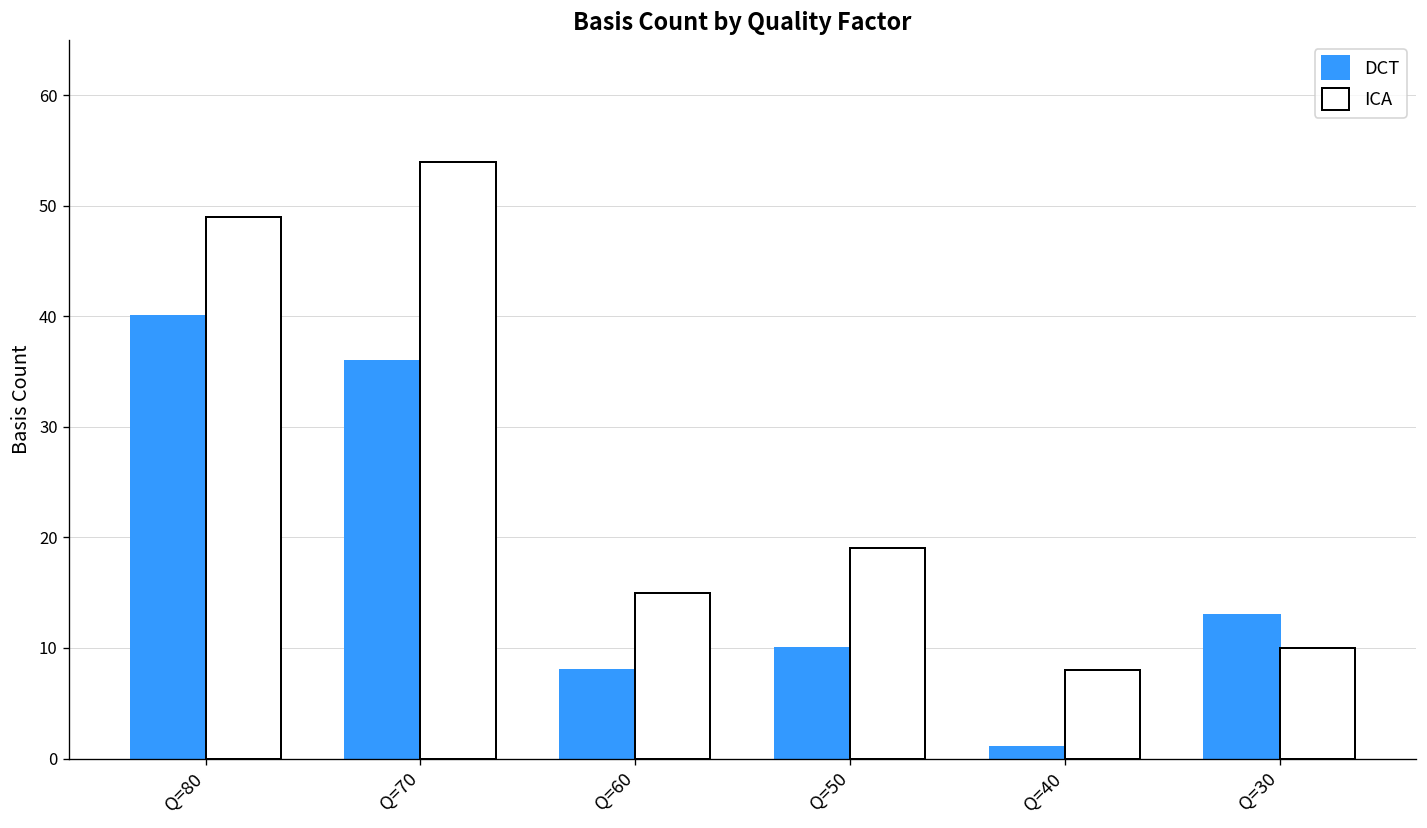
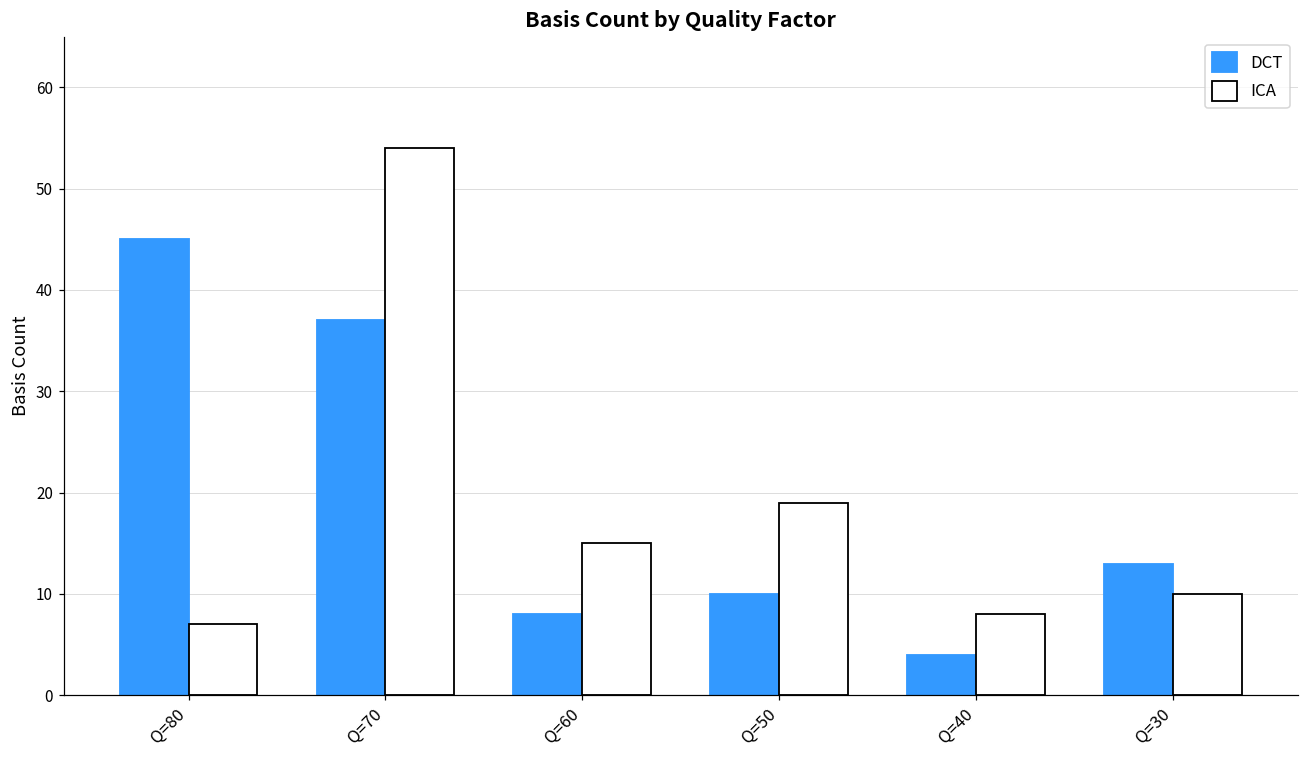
DCT, Q=80: 40 -> 45
ICA, Q=80: 49 -> 7
DCT, Q=70: 36 -> 37
DCT, Q=40: 1 -> 4
